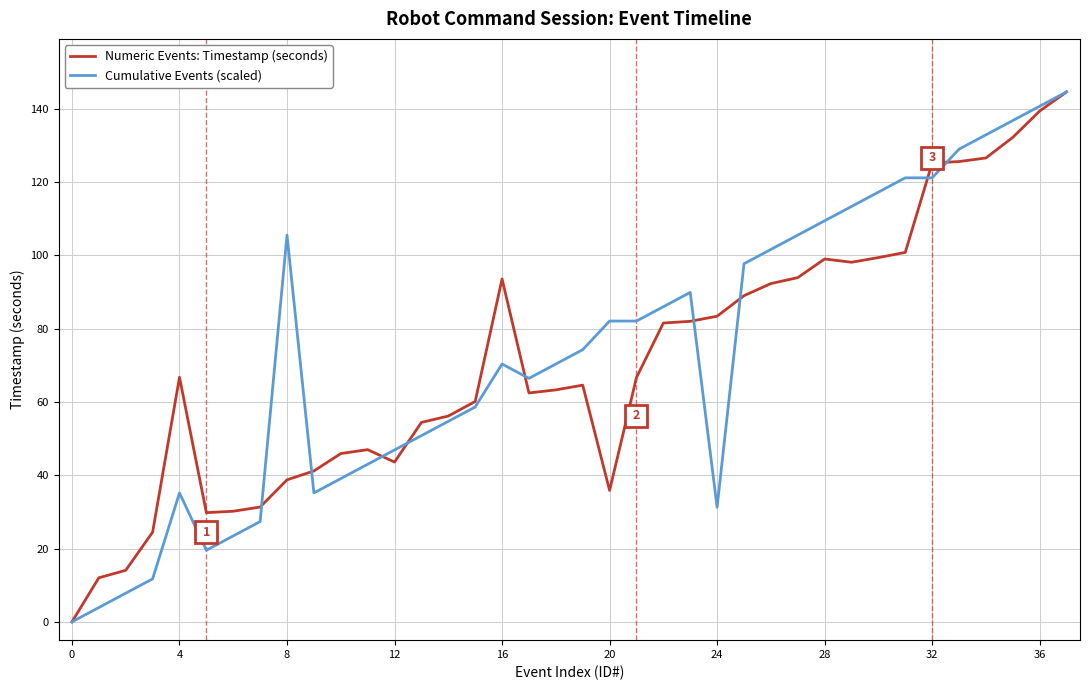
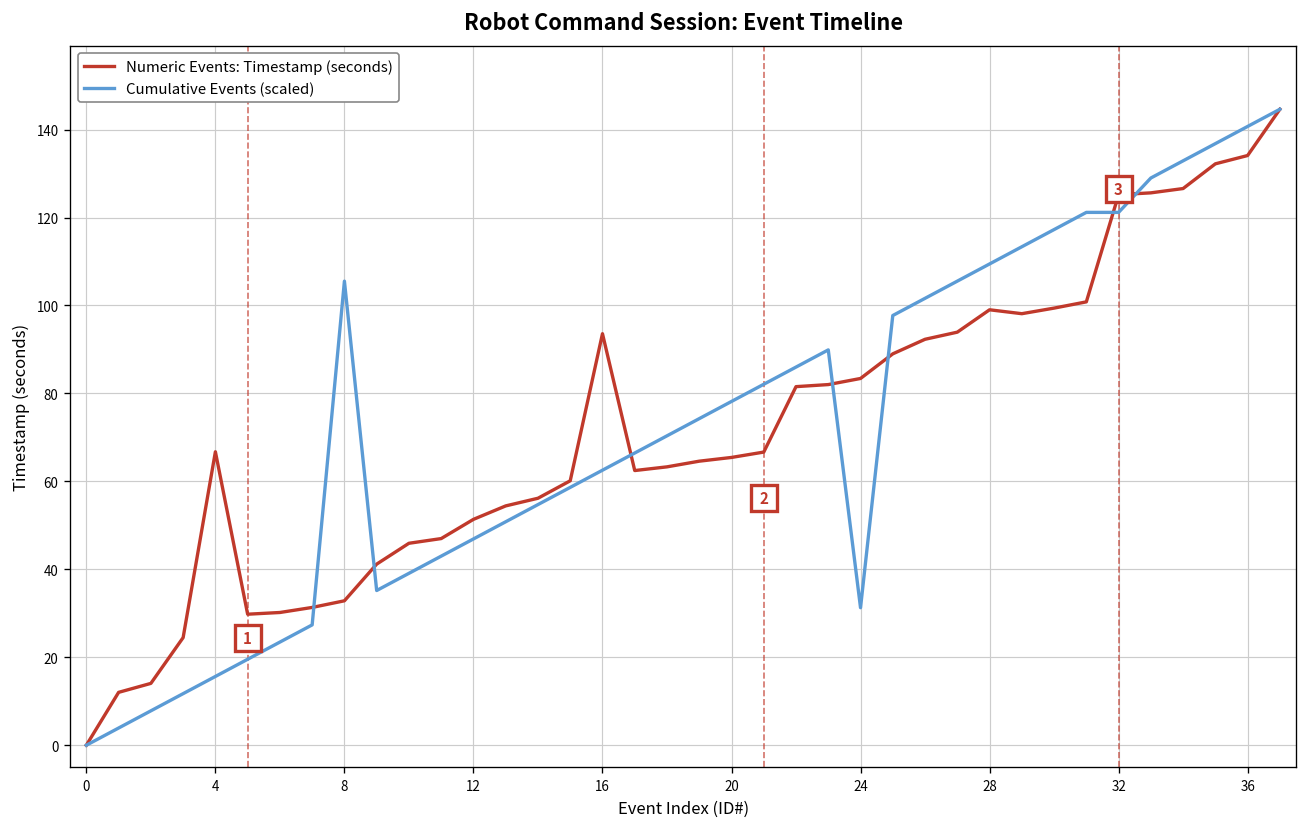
Cumulative Events (scaled), 4: 35 -> 16
Numeric Events: Timestamp (seconds), 8: 39 -> 33
Numeric Events: Timestamp (seconds), 12: 44 -> 51
Cumulative Events (scaled), 16: 70 -> 63
Numeric Events: Timestamp (seconds), 20: 36 -> 65
Cumulative Events (scaled), 20: 82 -> 78
Numeric Events: Timestamp (seconds), 36: 139 -> 134
